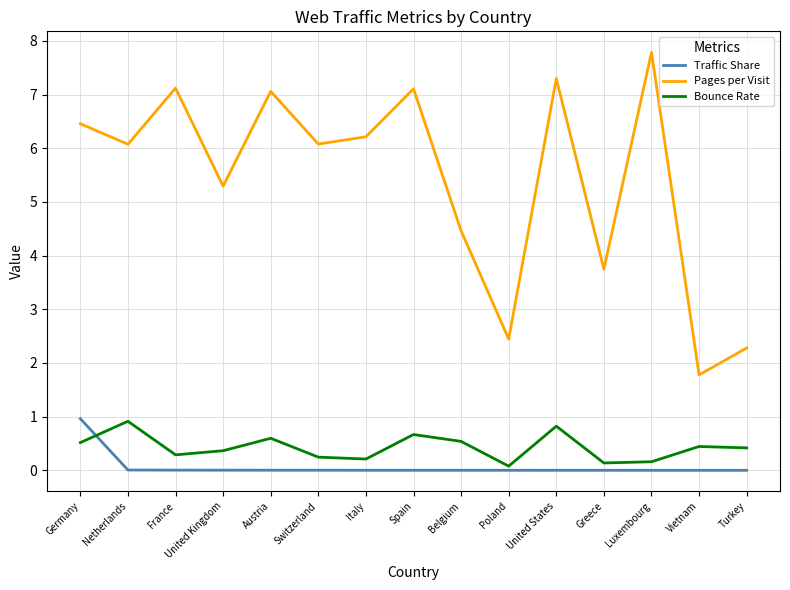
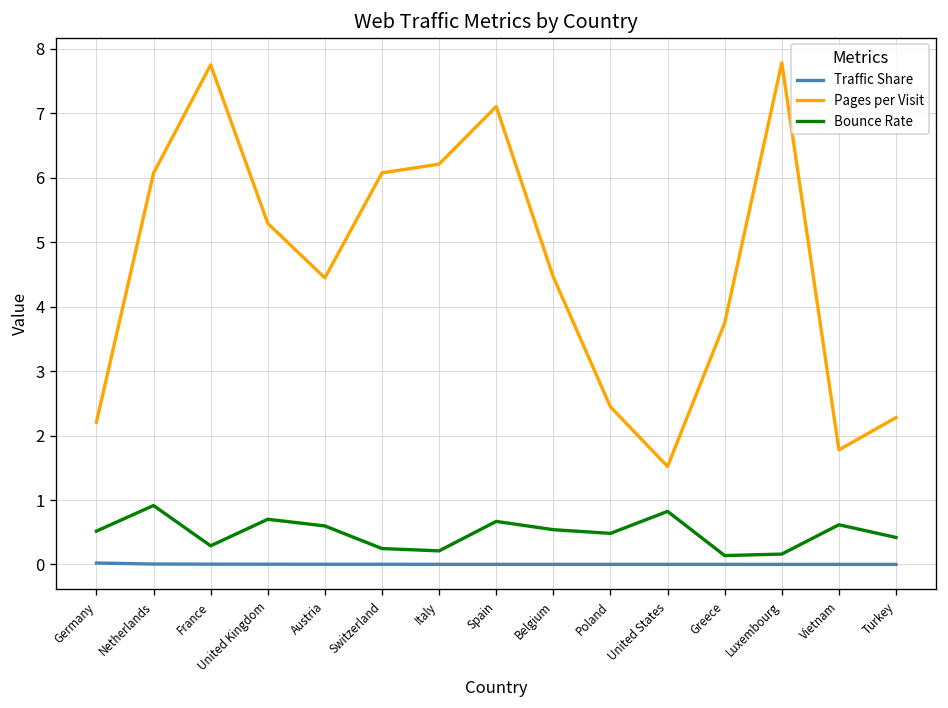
Traffic Share, Germany: 1.0 -> 0.0
Pages per Visit, Germany: 6.5 -> 2.2
Pages per Visit, France: 7.1 -> 7.8
Bounce Rate, United Kingdom: 0.4 -> 0.7
Pages per Visit, Austria: 7.1 -> 4.4
Bounce Rate, Poland: 0.1 -> 0.5
Pages per Visit, United States: 7.3 -> 1.5
Bounce Rate, Vietnam: 0.4 -> 0.6
